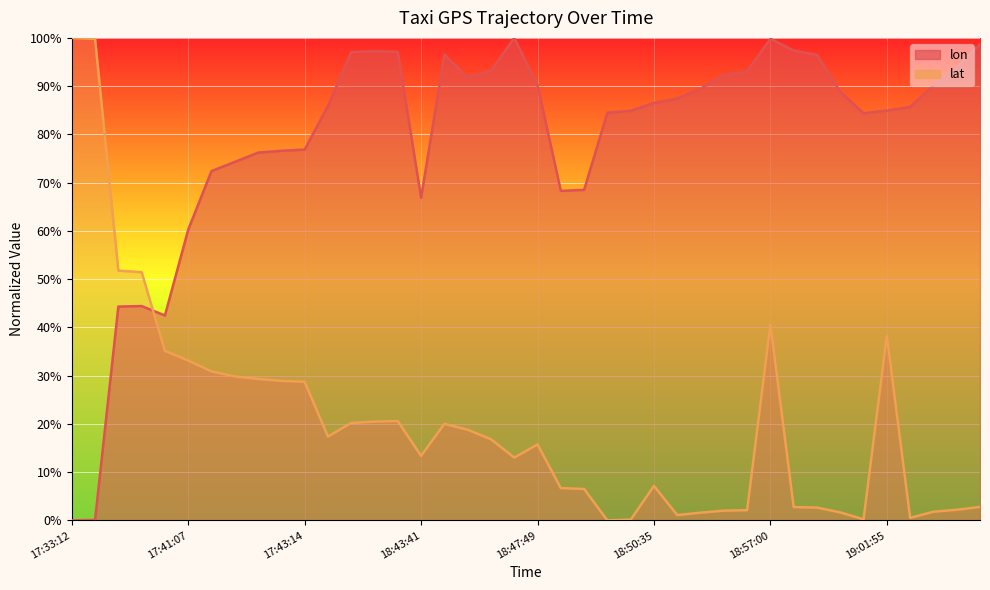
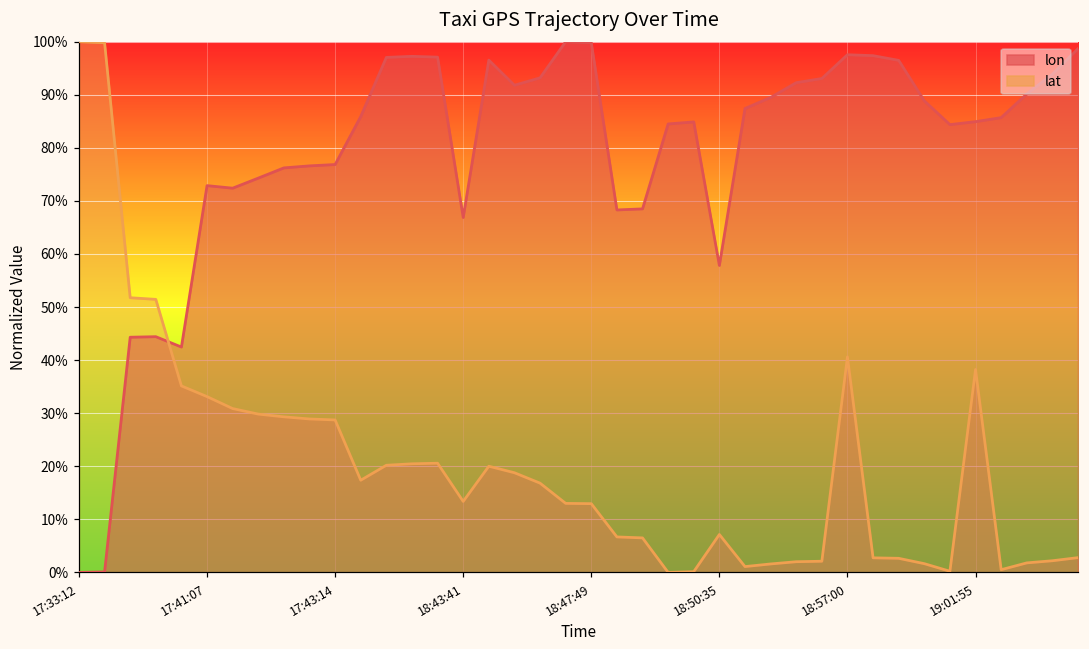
lon, 17:41:07: 60% -> 73%
lon, 18:47:49: 90% -> 100%
lat, 18:47:49: 16% -> 13%
lon, 18:50:35: 87% -> 58%
lon, 18:57:00: 100% -> 98%
